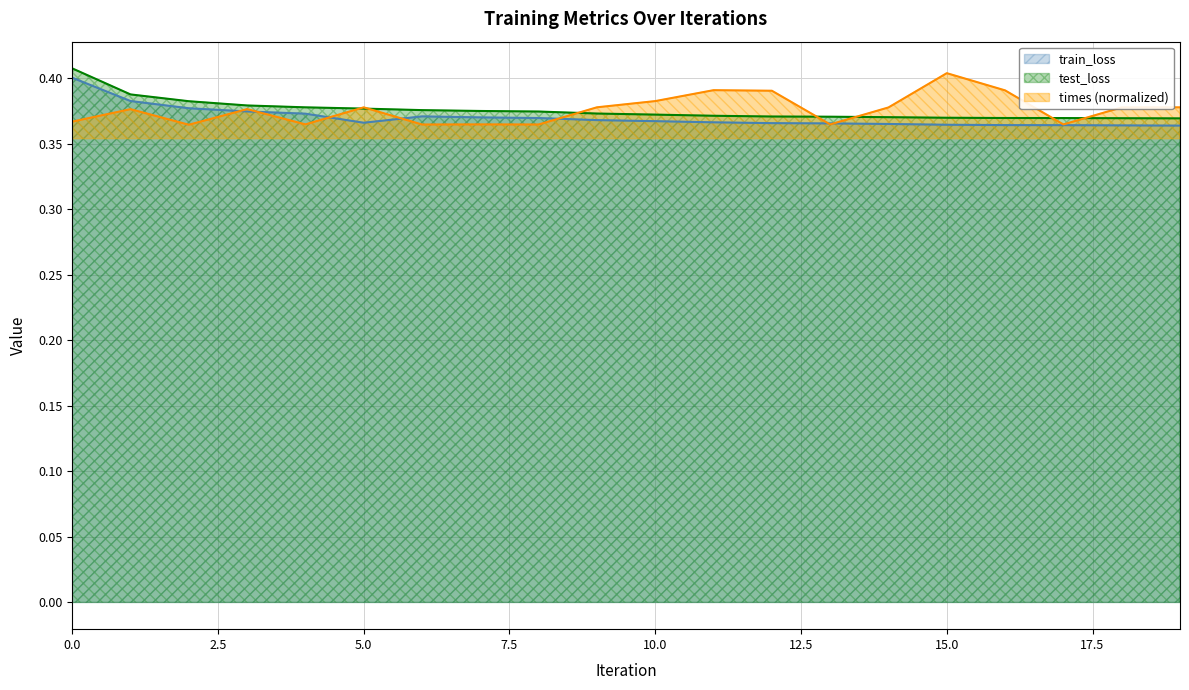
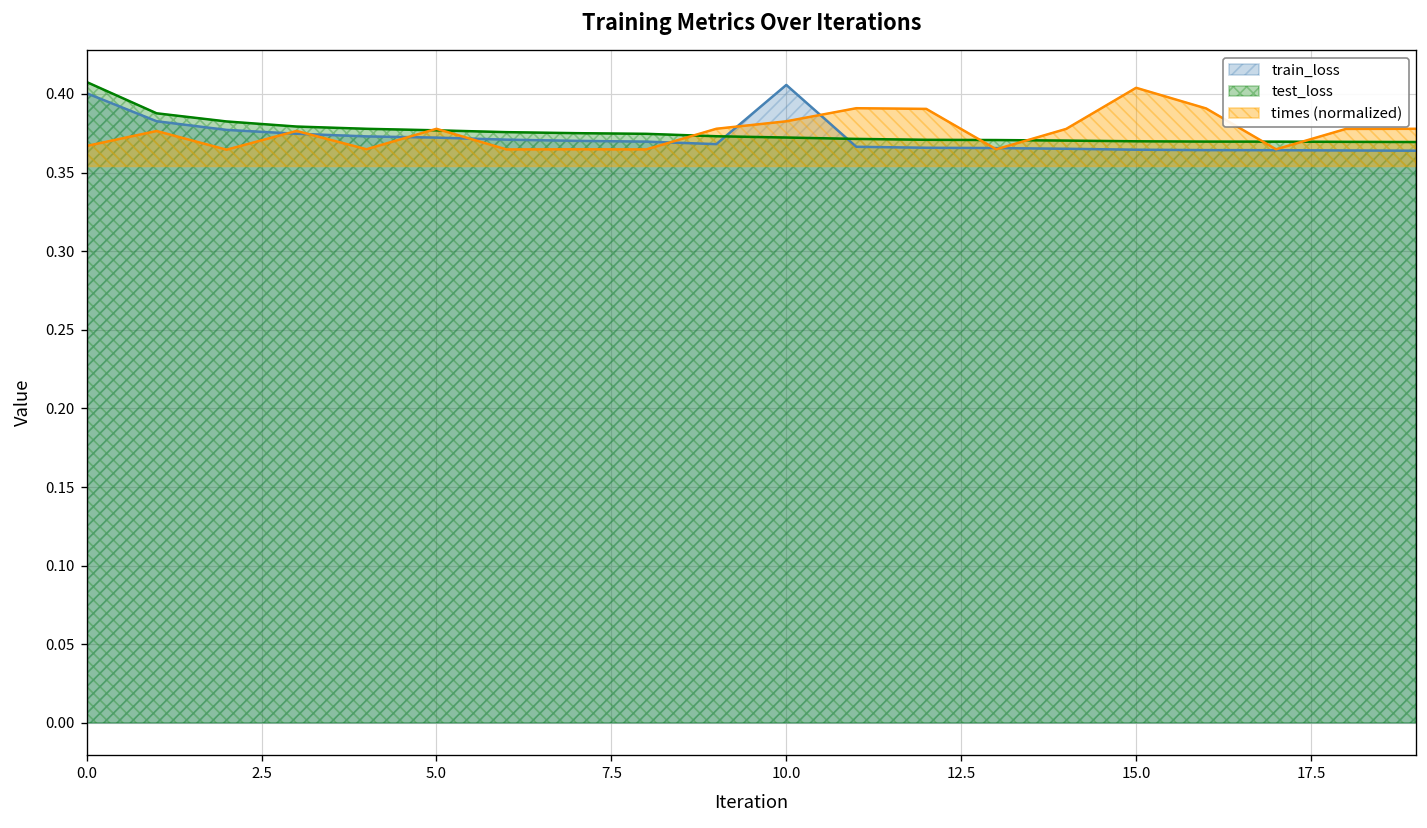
train_loss, 5.0: 0.366 -> 0.372
train_loss, 10.0: 0.367 -> 0.406
